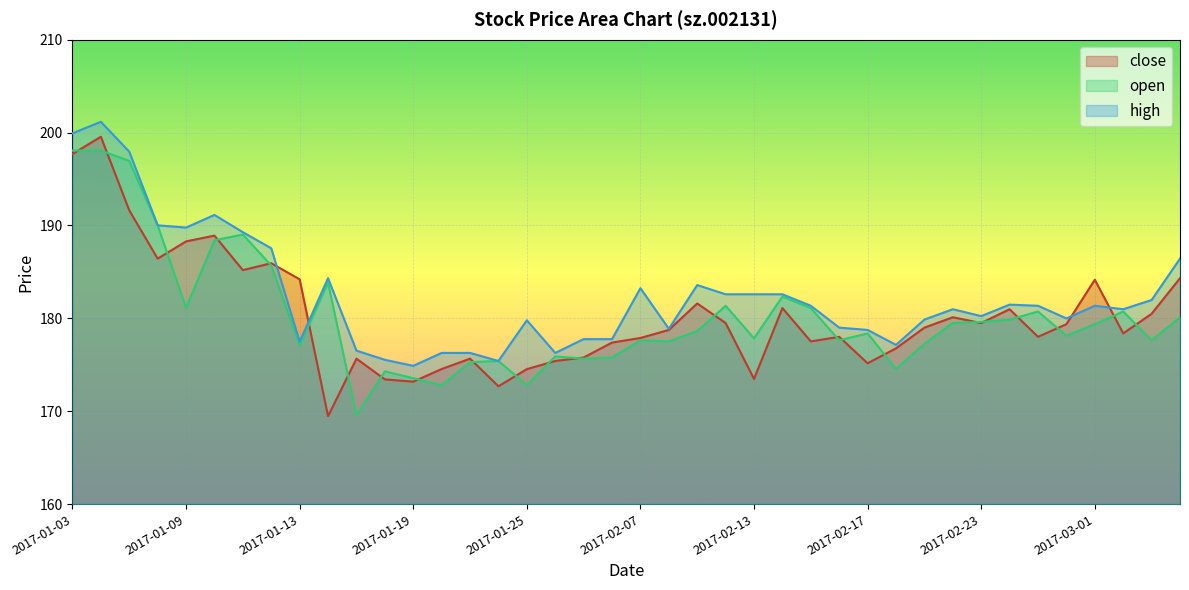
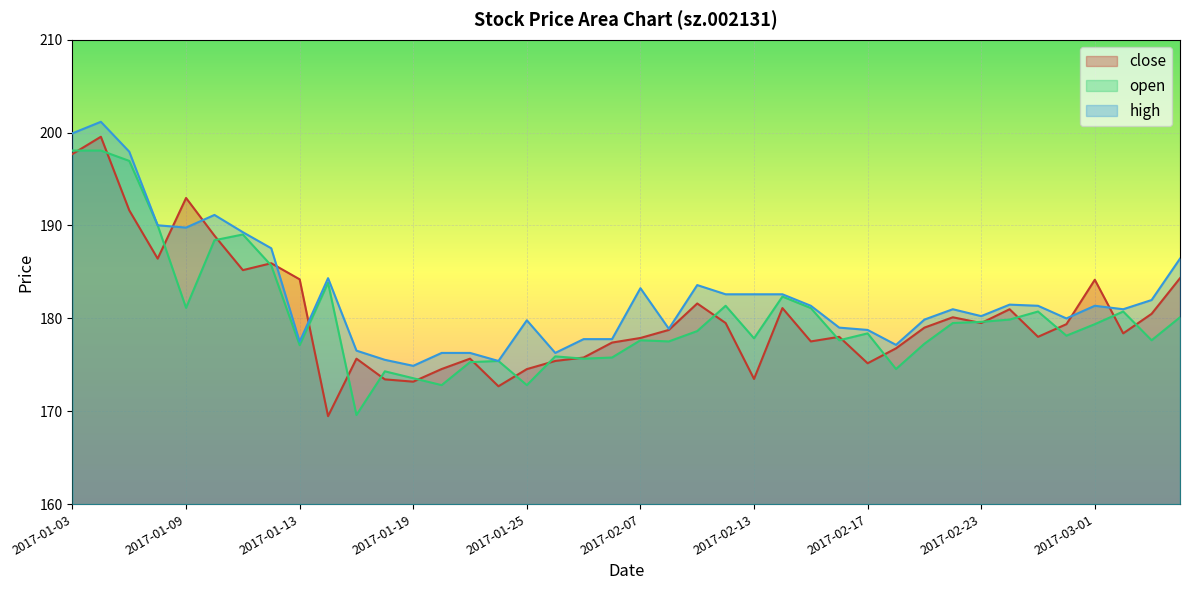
close, 2017-01-09: 188 -> 193
